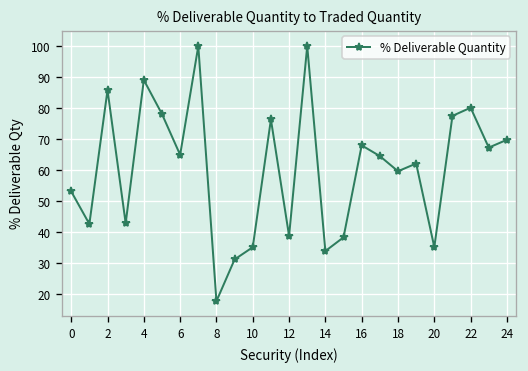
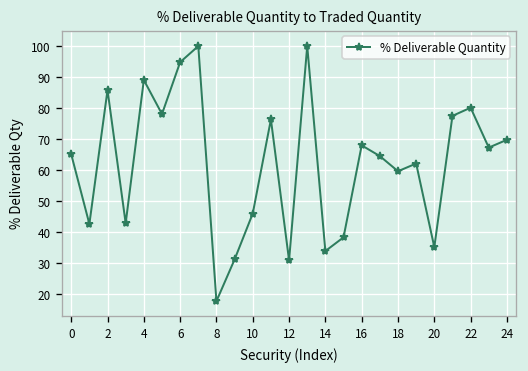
0: 53 -> 65
6: 65 -> 95
10: 35 -> 46
12: 39 -> 31
